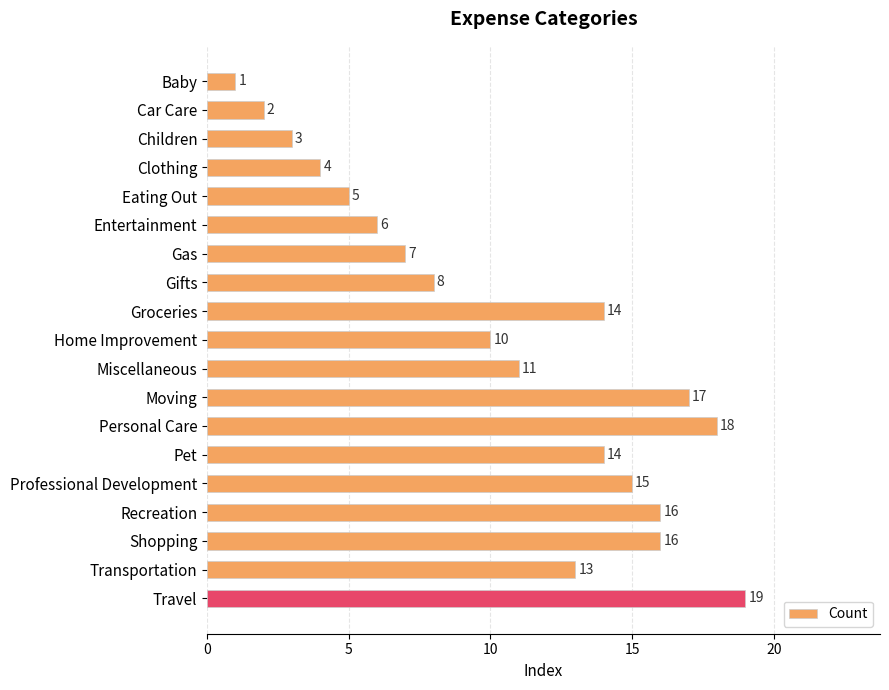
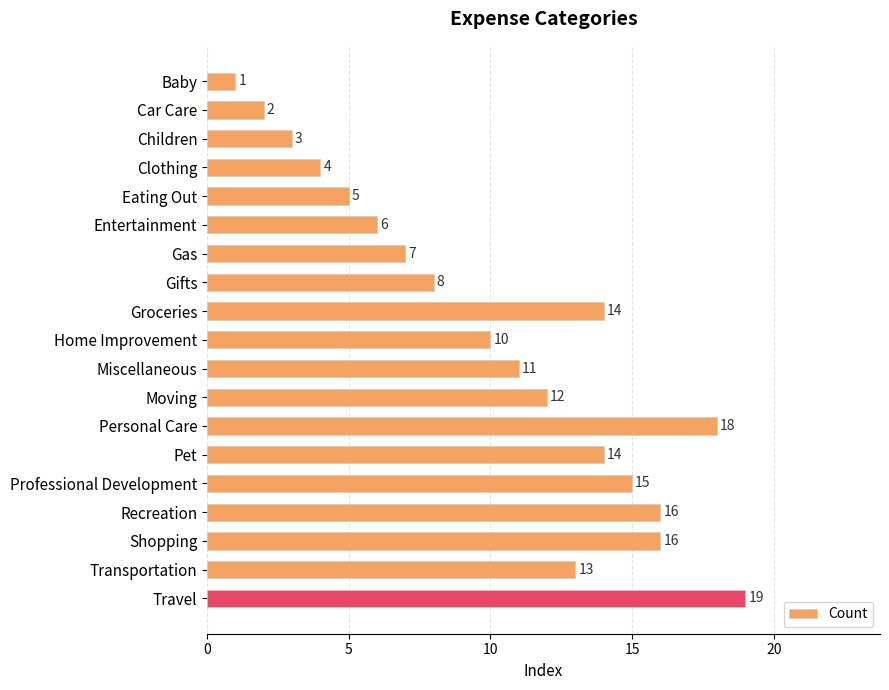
Moving: 17 -> 12
